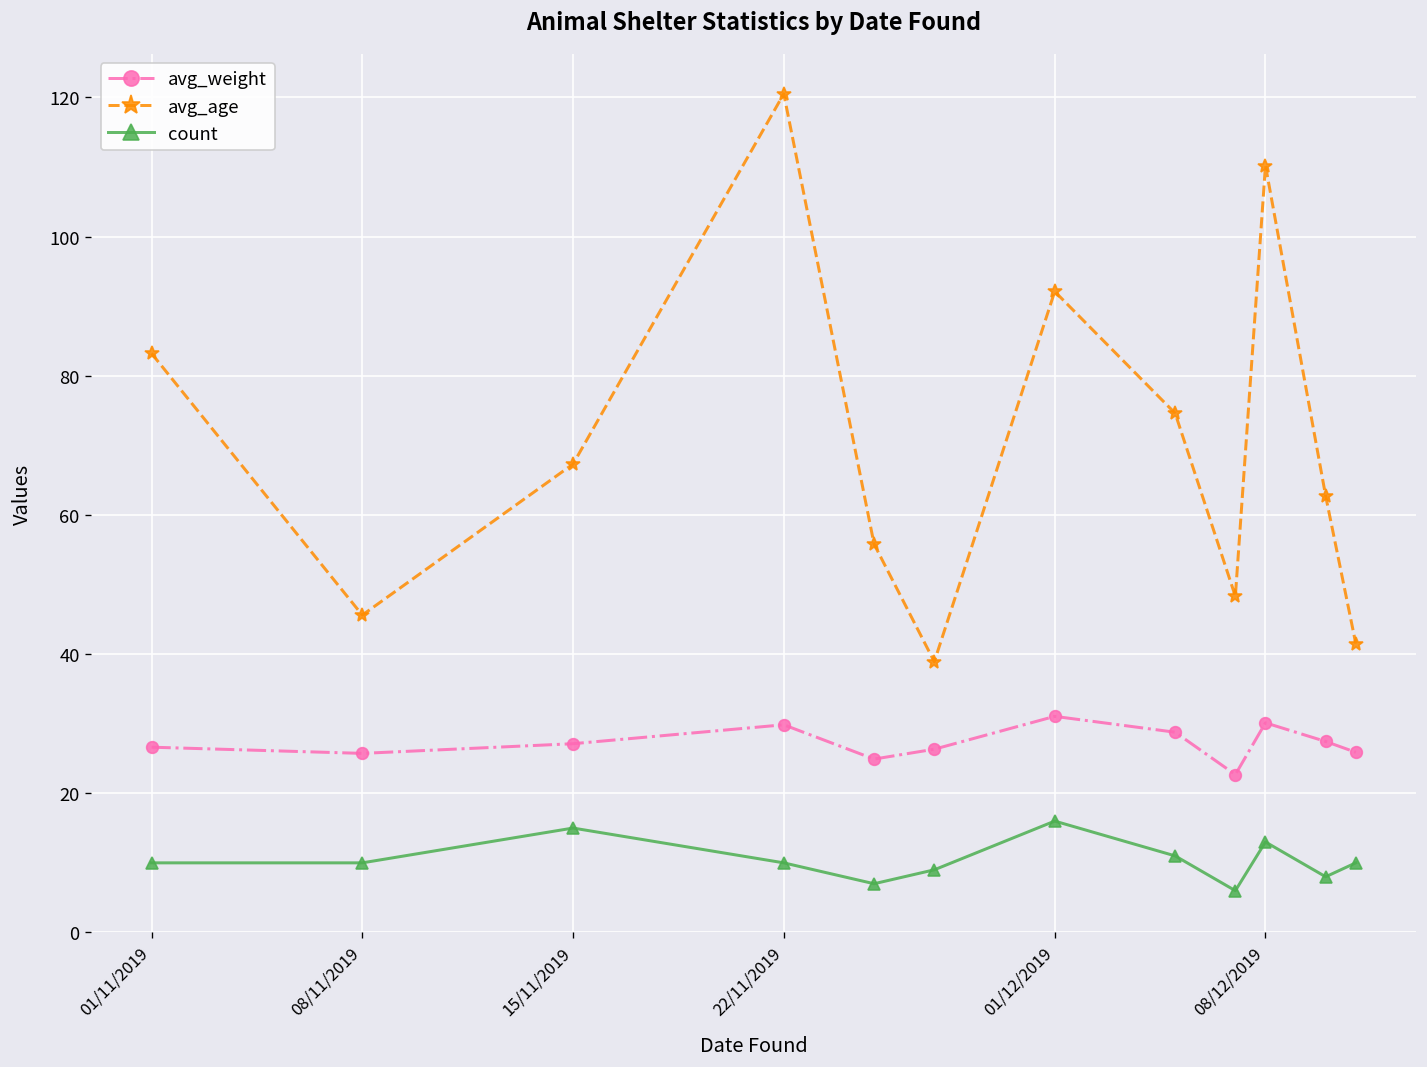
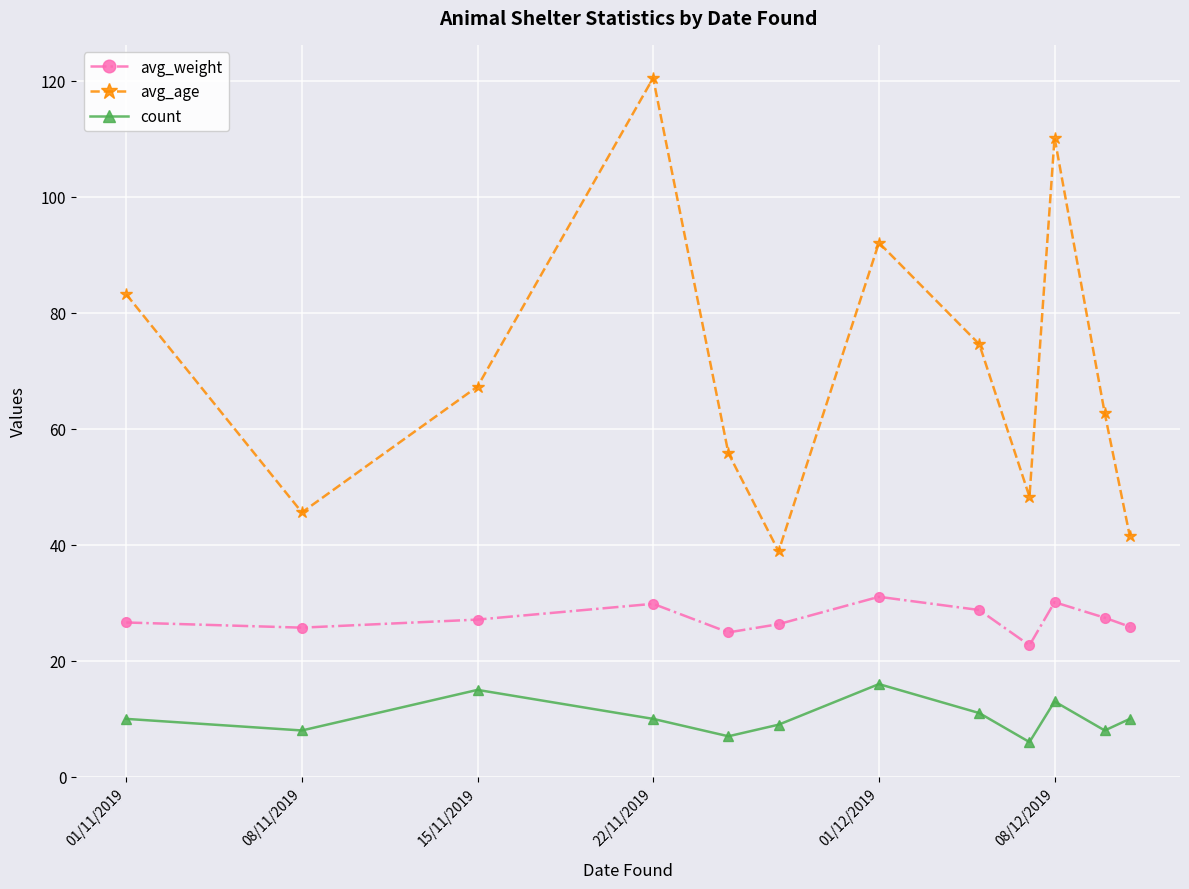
count, 08/11/2019: 10 -> 8
